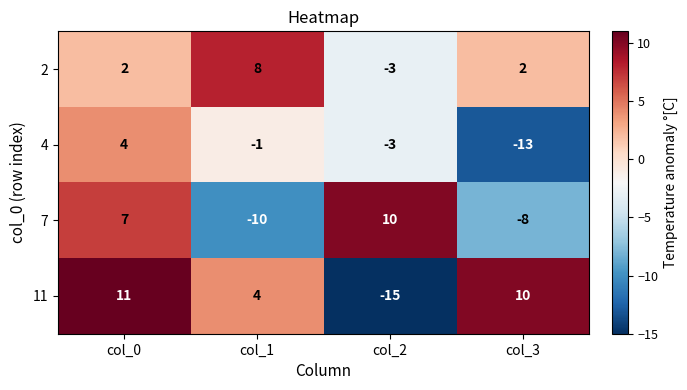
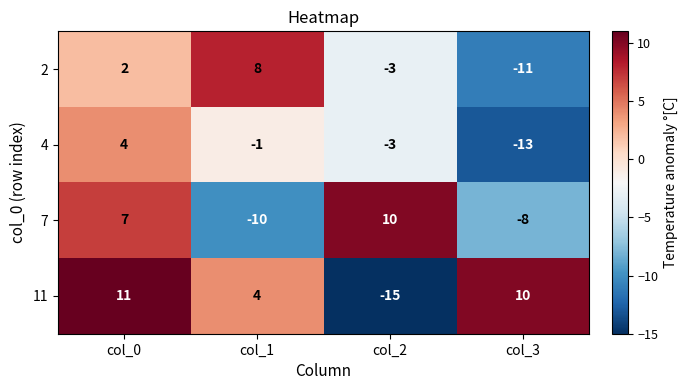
2, col_3: 2 -> -11
